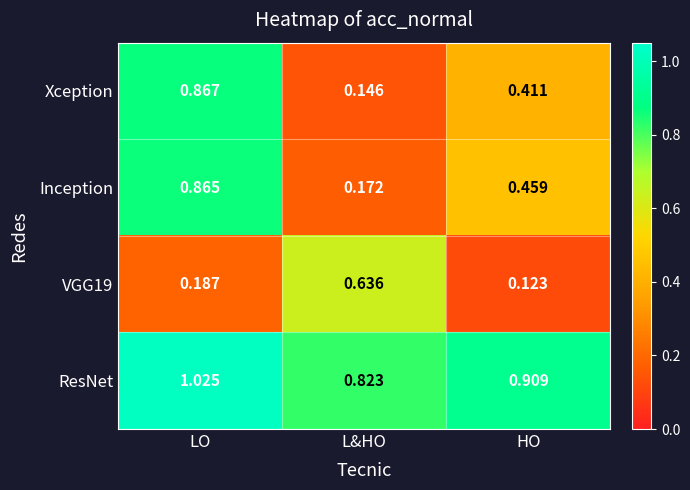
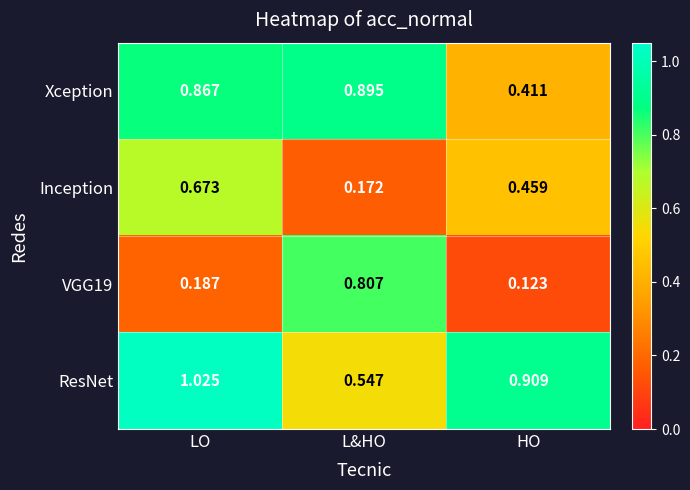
Xception, L&HO: 0.146 -> 0.895
Inception, LO: 0.865 -> 0.673
VGG19, L&HO: 0.636 -> 0.807
ResNet, L&HO: 0.823 -> 0.547
